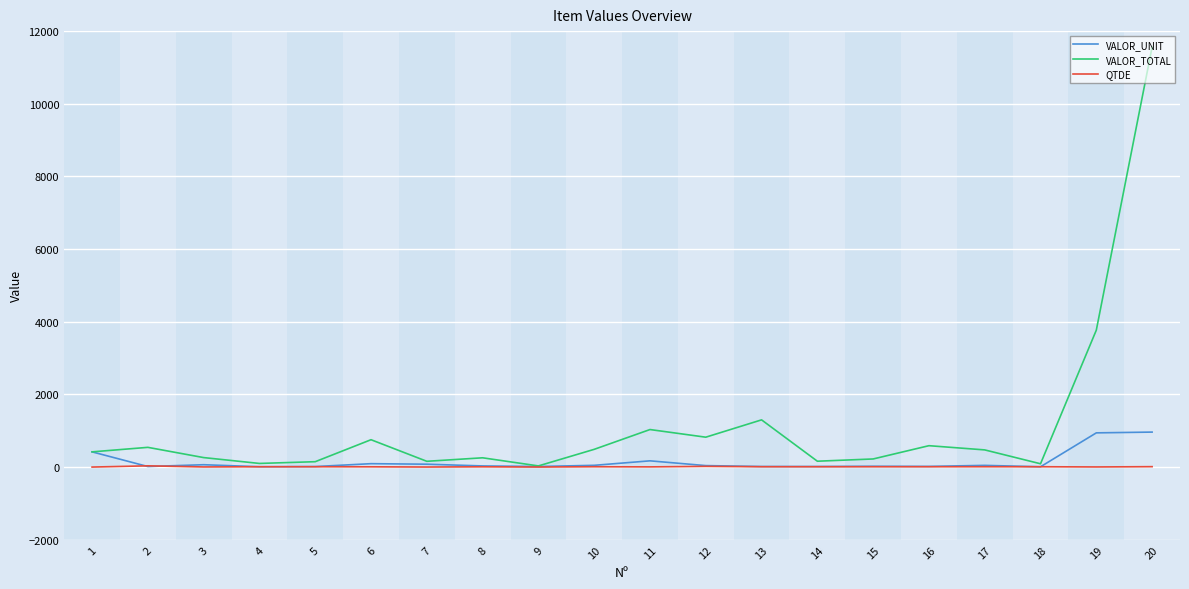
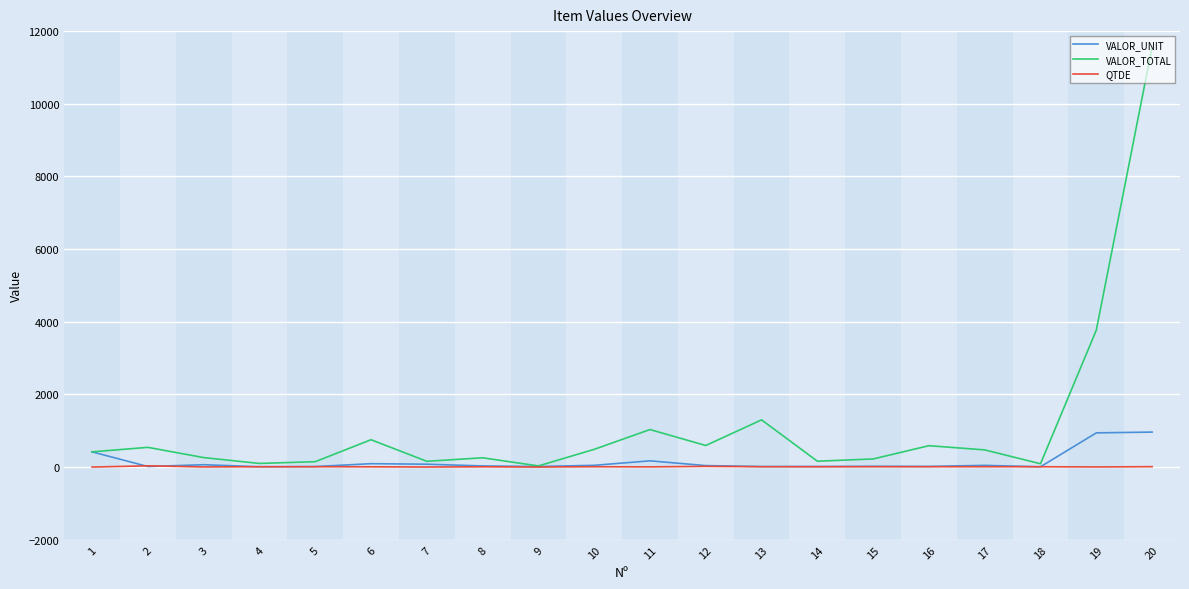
VALOR_TOTAL, 12: 800 -> 600
